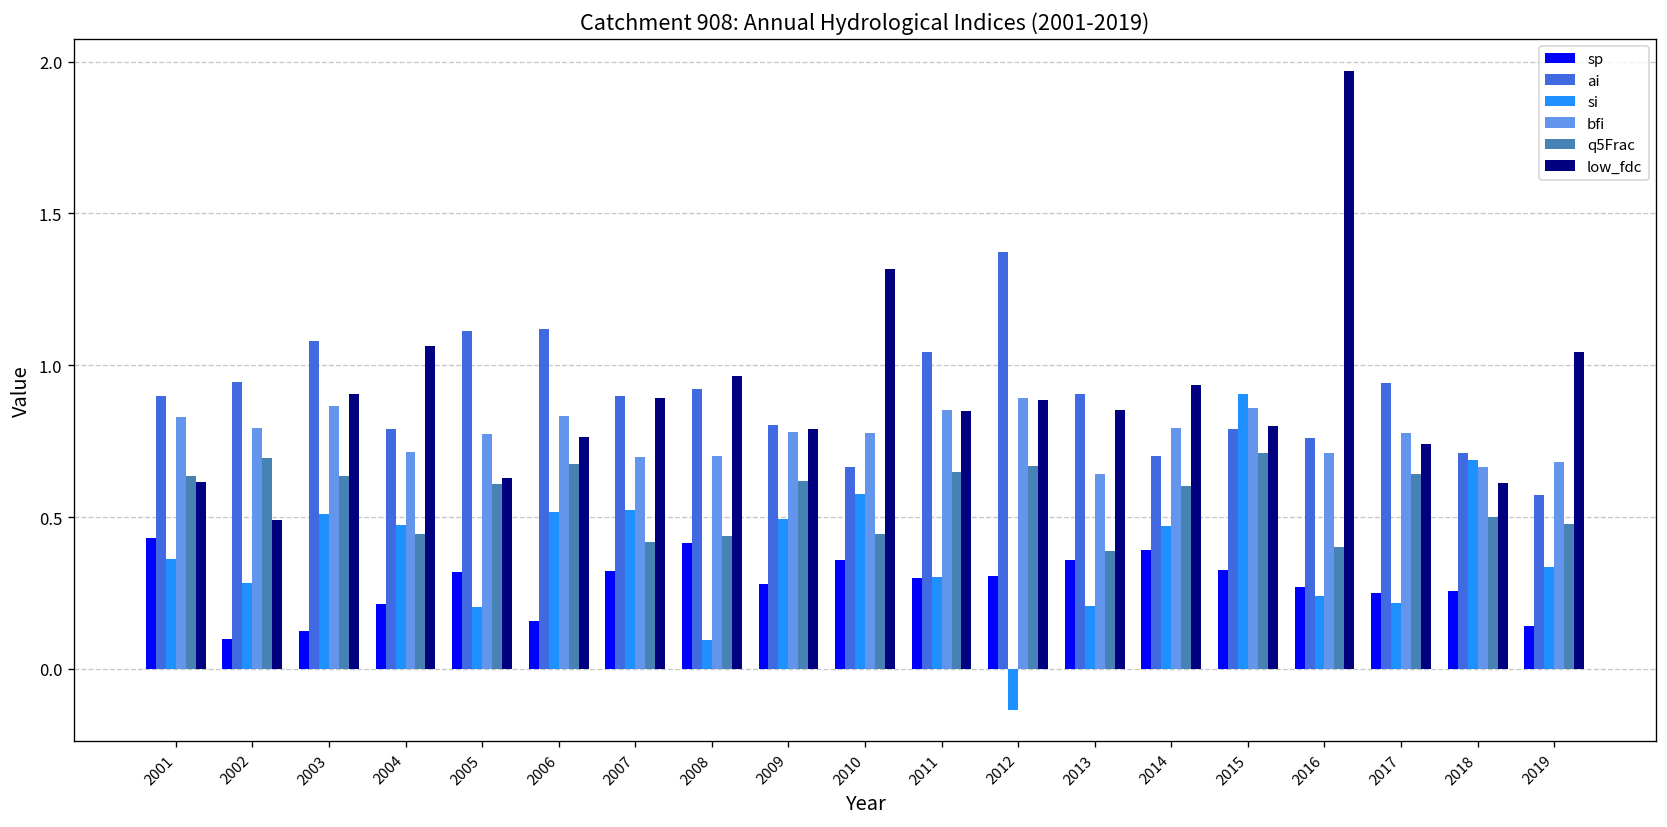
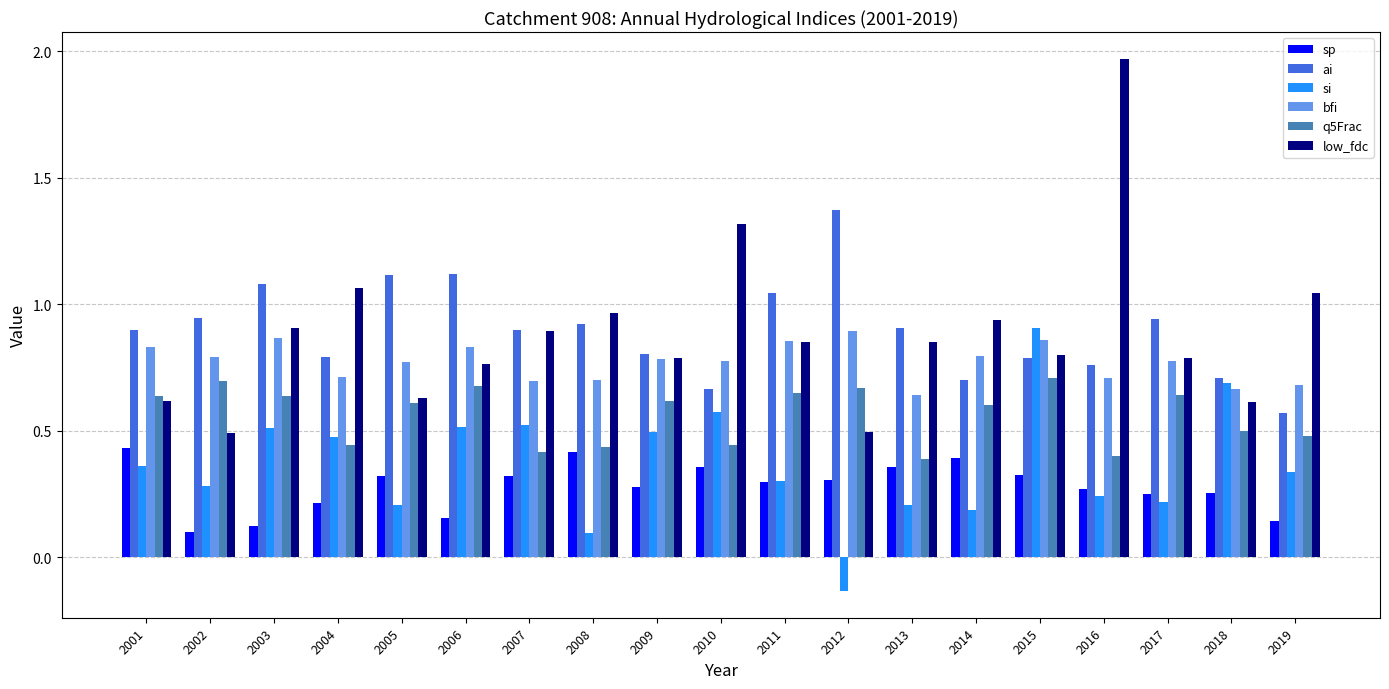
low_fdc, 2012: 0.89 -> 0.49
si, 2014: 0.47 -> 0.19
low_fdc, 2017: 0.74 -> 0.79
